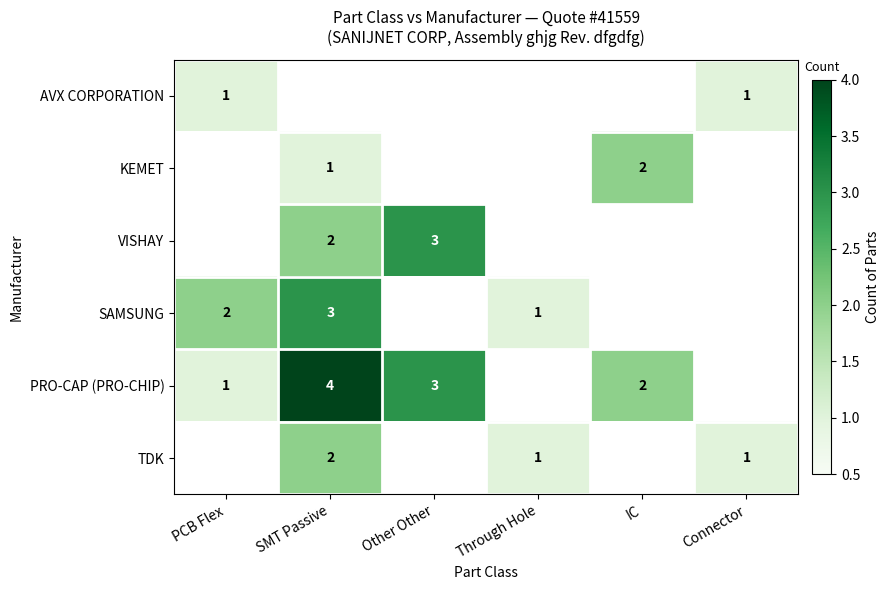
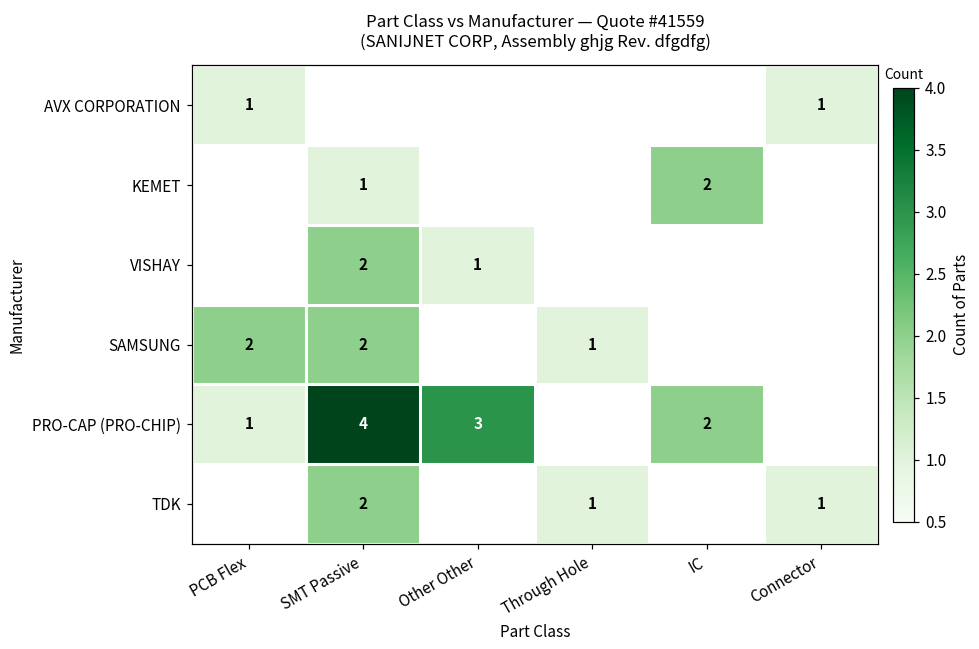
VISHAY, Other Other: 3 -> 1
SAMSUNG, SMT Passive: 3 -> 2
